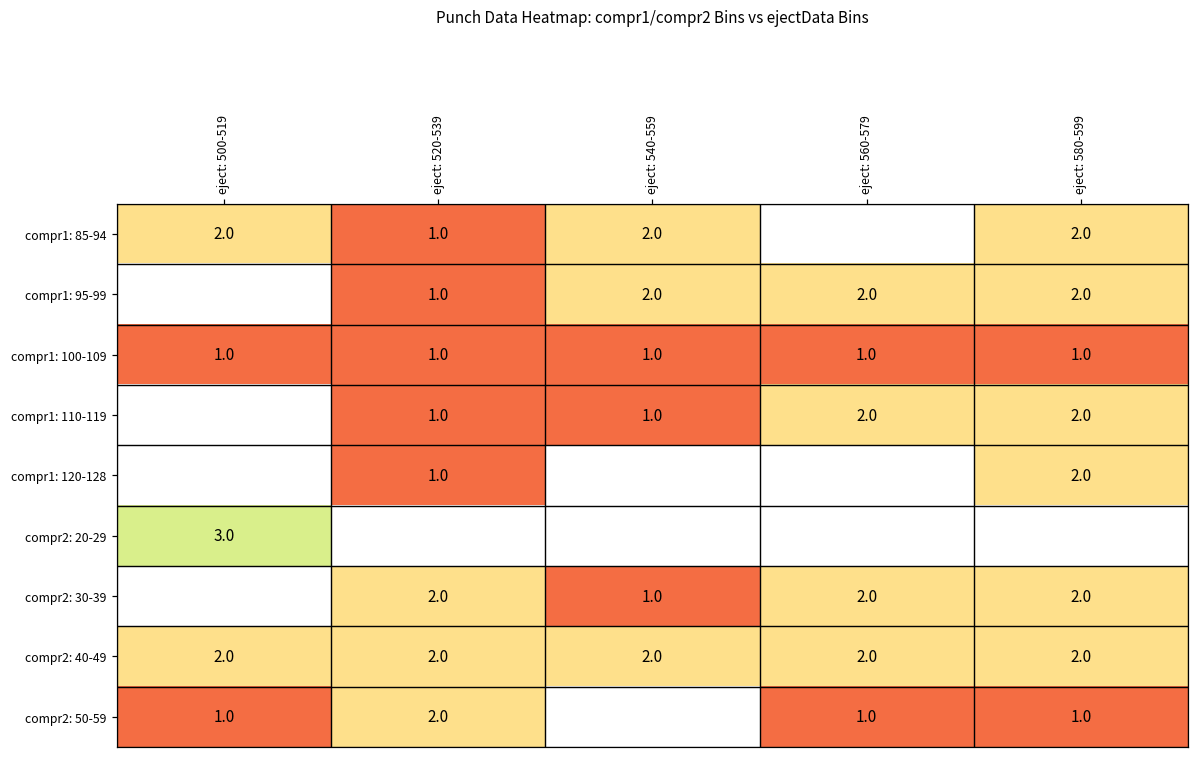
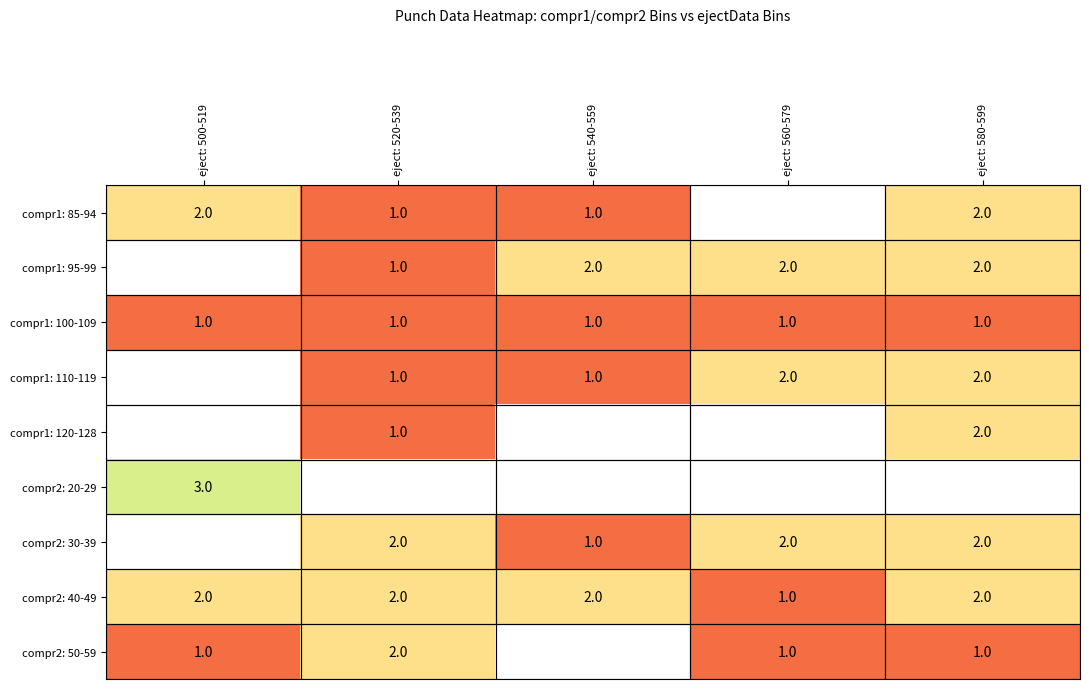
compr1: 85-94, eject: 540-559: 2.0 -> 1.0
compr2: 40-49, eject: 560-579: 2.0 -> 1.0
